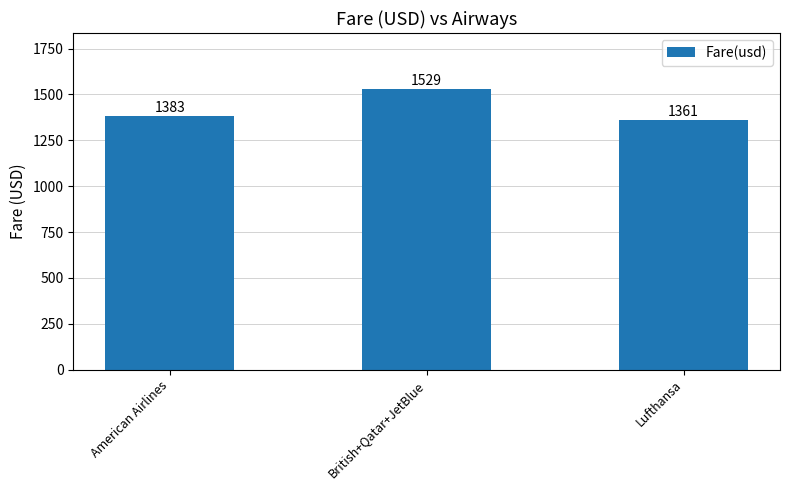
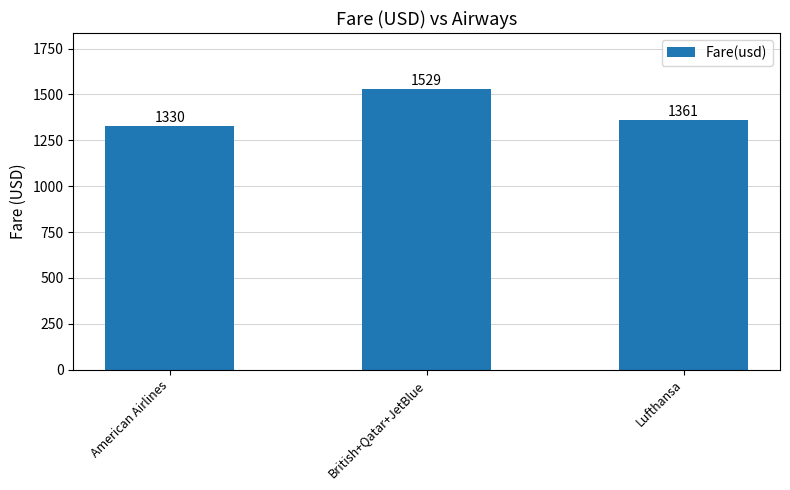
American Airlines: 1383 -> 1330
